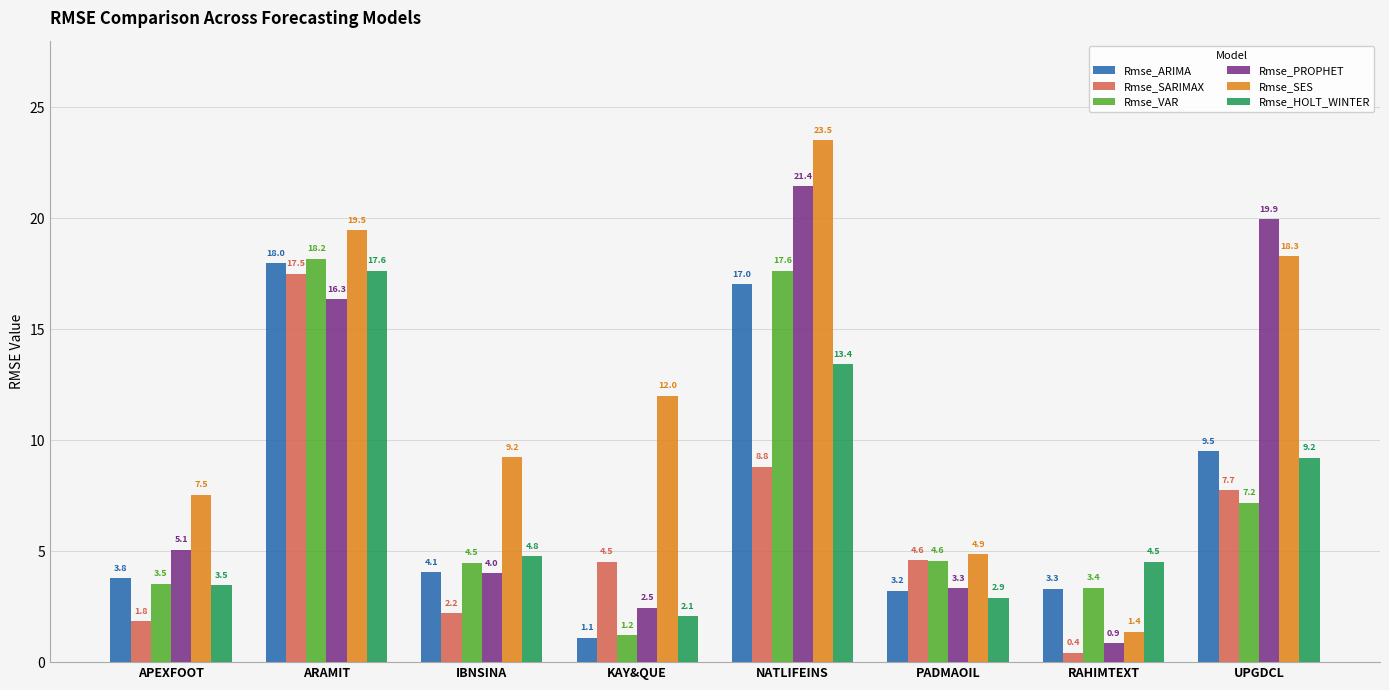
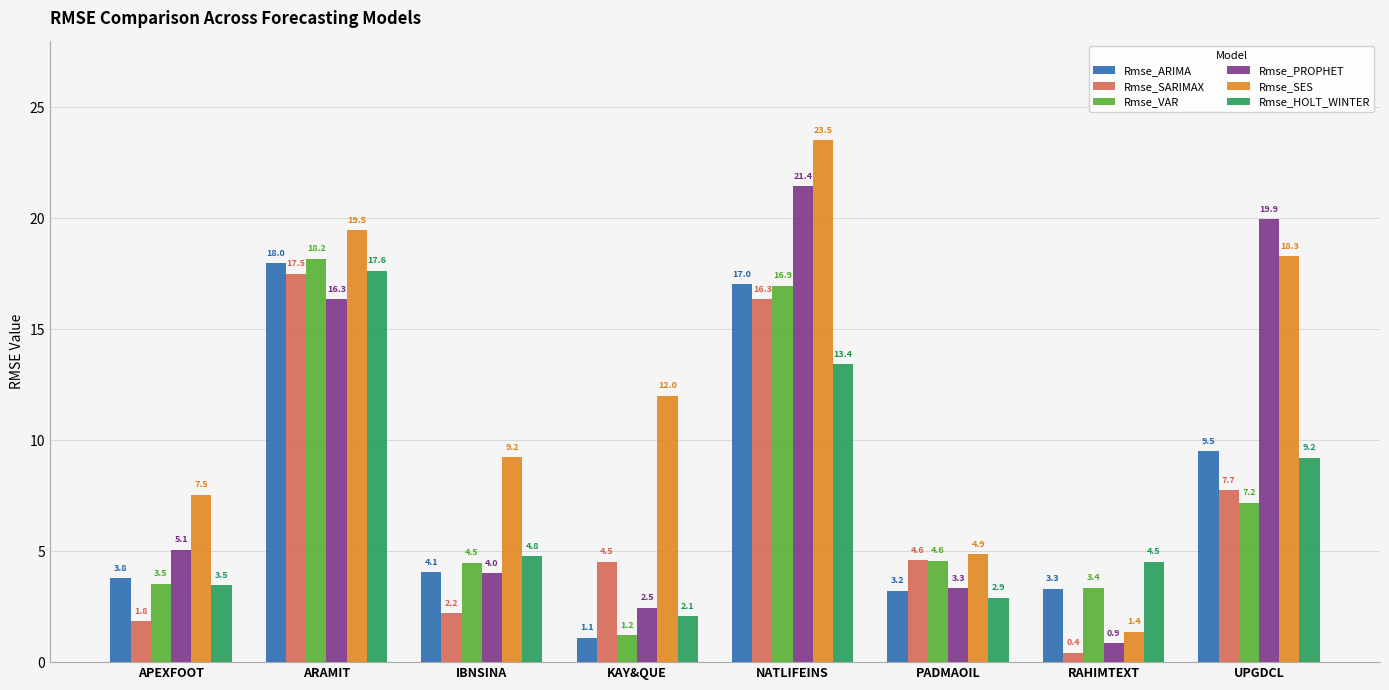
Rmse_SARIMAX, NATLIFEINS: 8.8 -> 16.3
Rmse_VAR, NATLIFEINS: 17.6 -> 16.9
